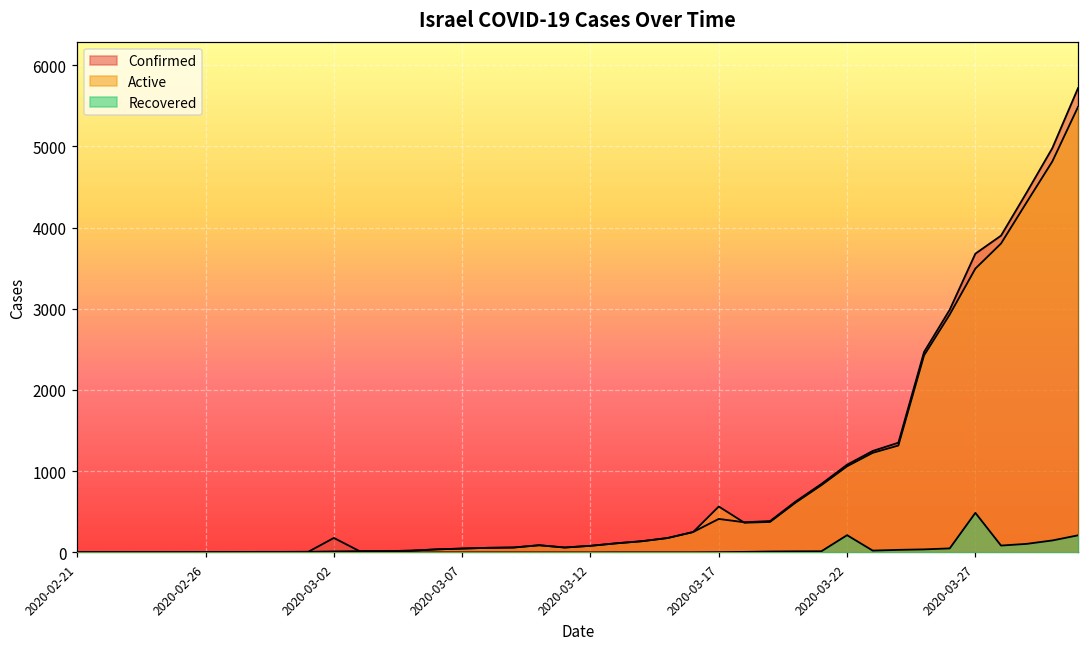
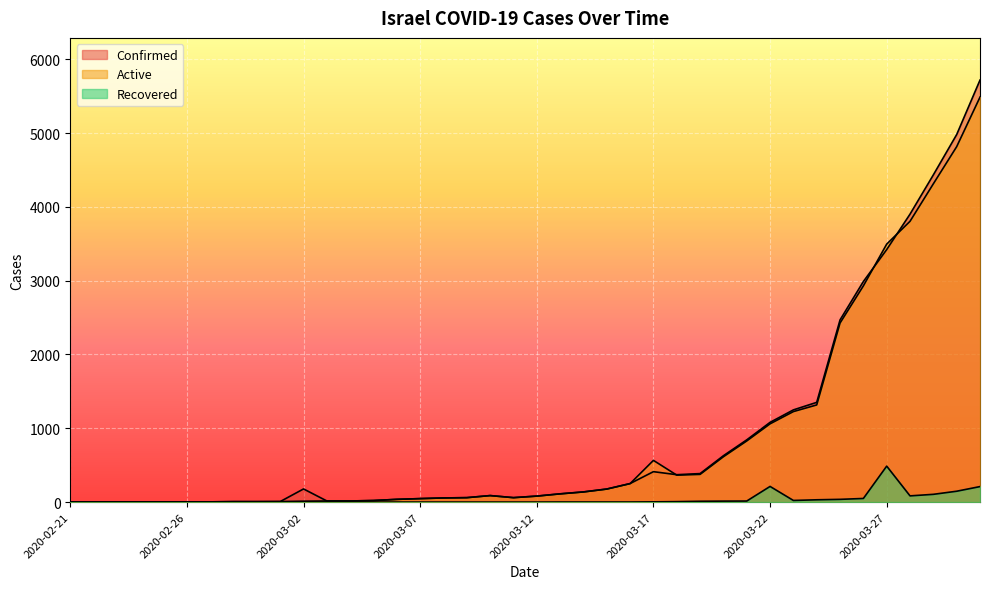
Confirmed, 2020-03-27: 3700 -> 3400
